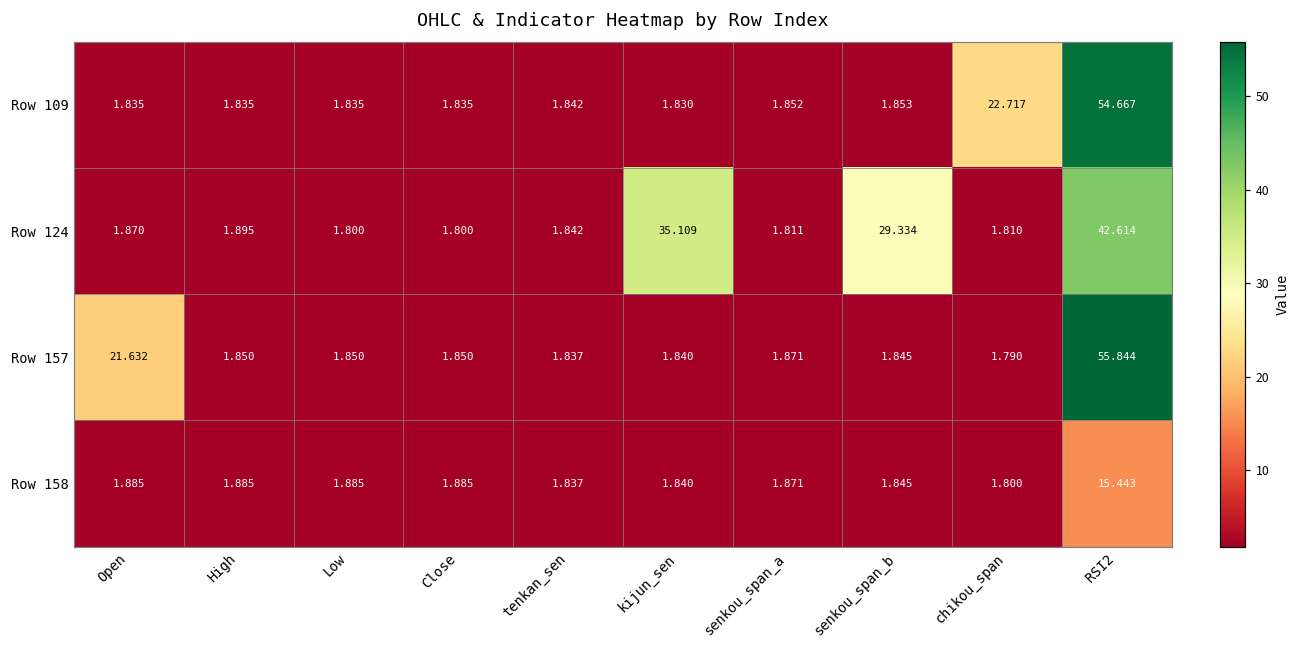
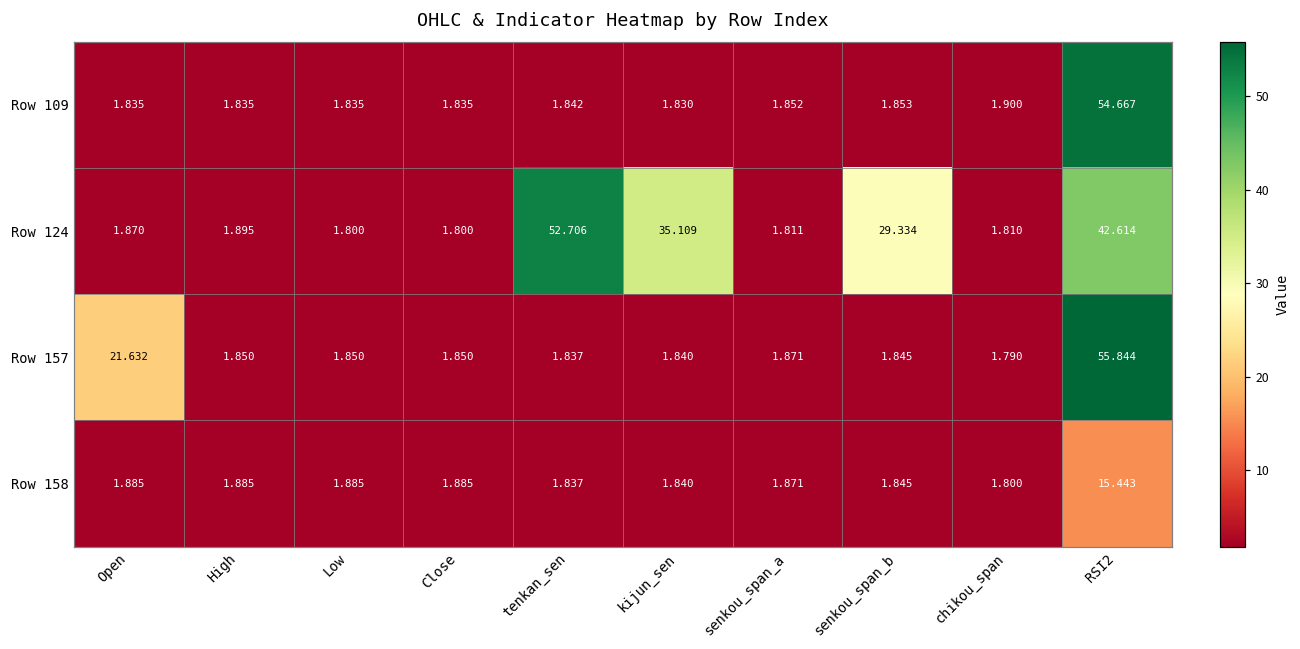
Row 109, chikou_span: 22.717 -> 1.900
Row 124, tenkan_sen: 1.842 -> 52.706
